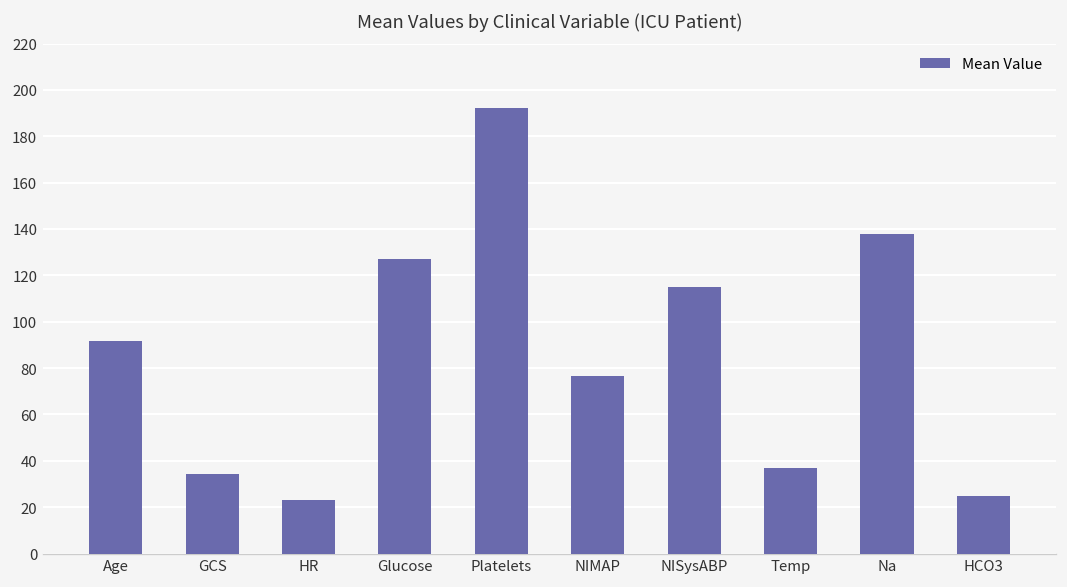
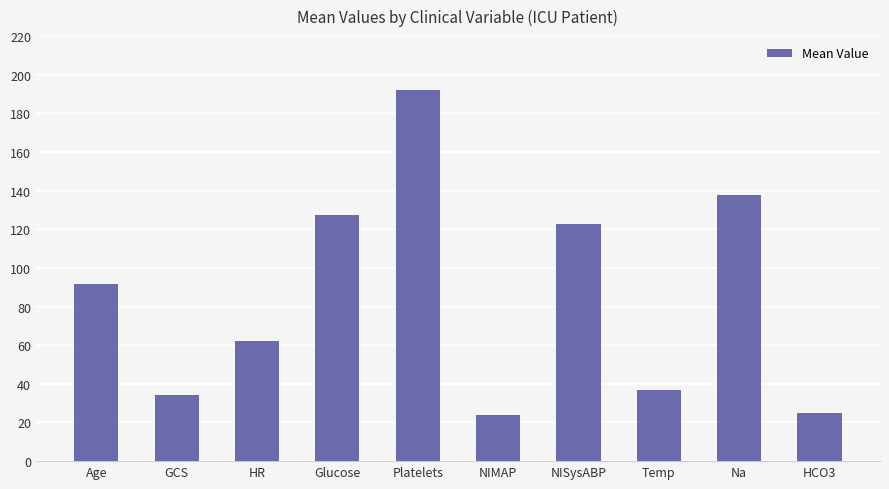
HR: 23 -> 62
NIMAP: 77 -> 24
NISysABP: 115 -> 123
